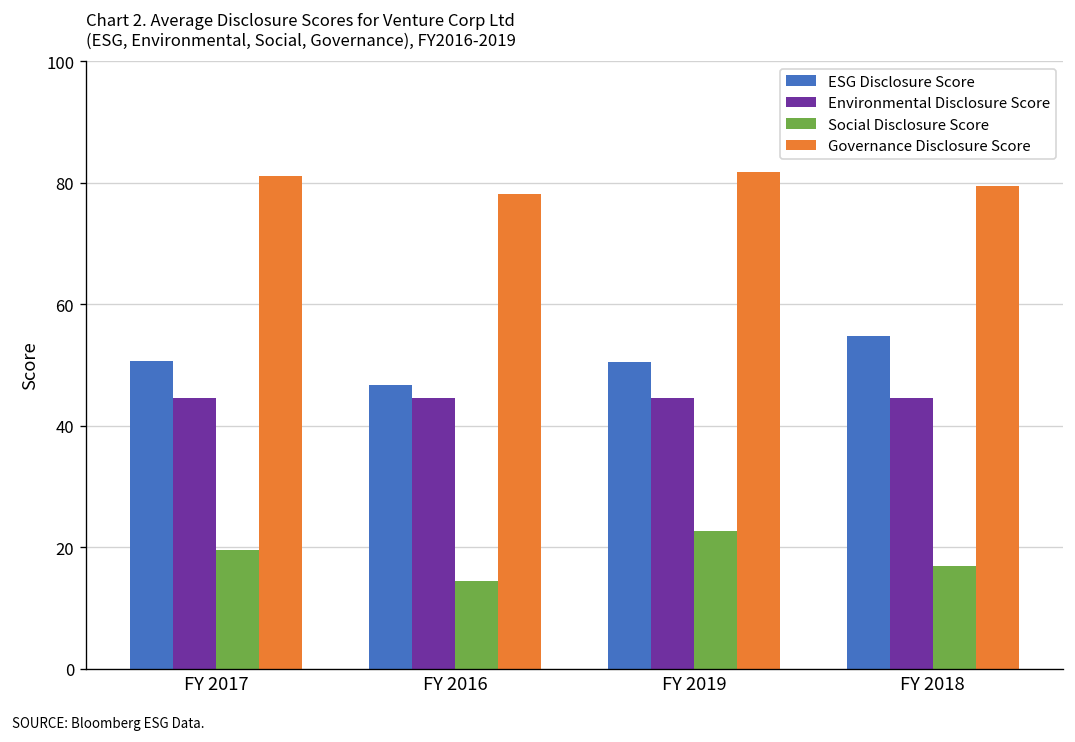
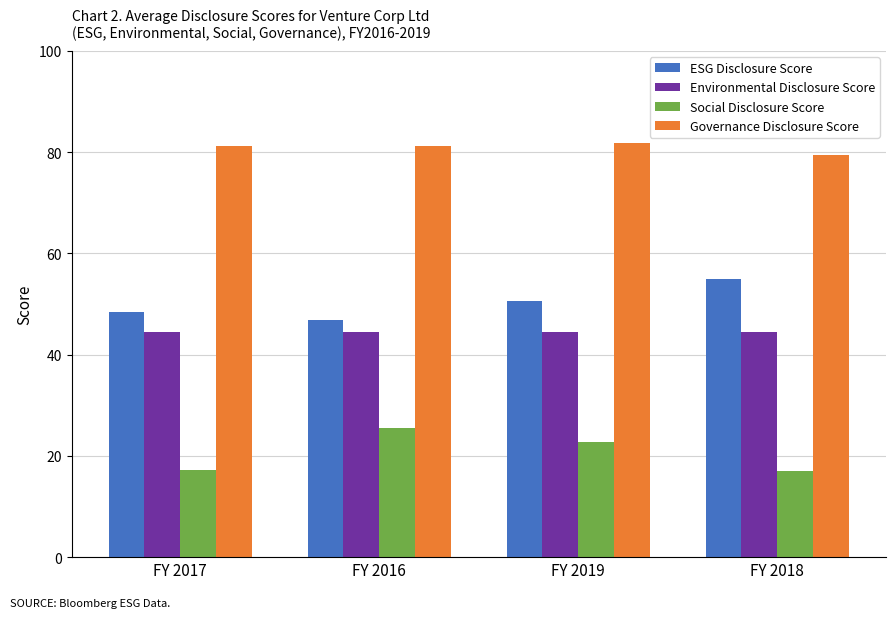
ESG Disclosure Score, FY 2017: 51 -> 48
Social Disclosure Score, FY 2017: 20 -> 17
Social Disclosure Score, FY 2016: 15 -> 26
Governance Disclosure Score, FY 2016: 78 -> 81
